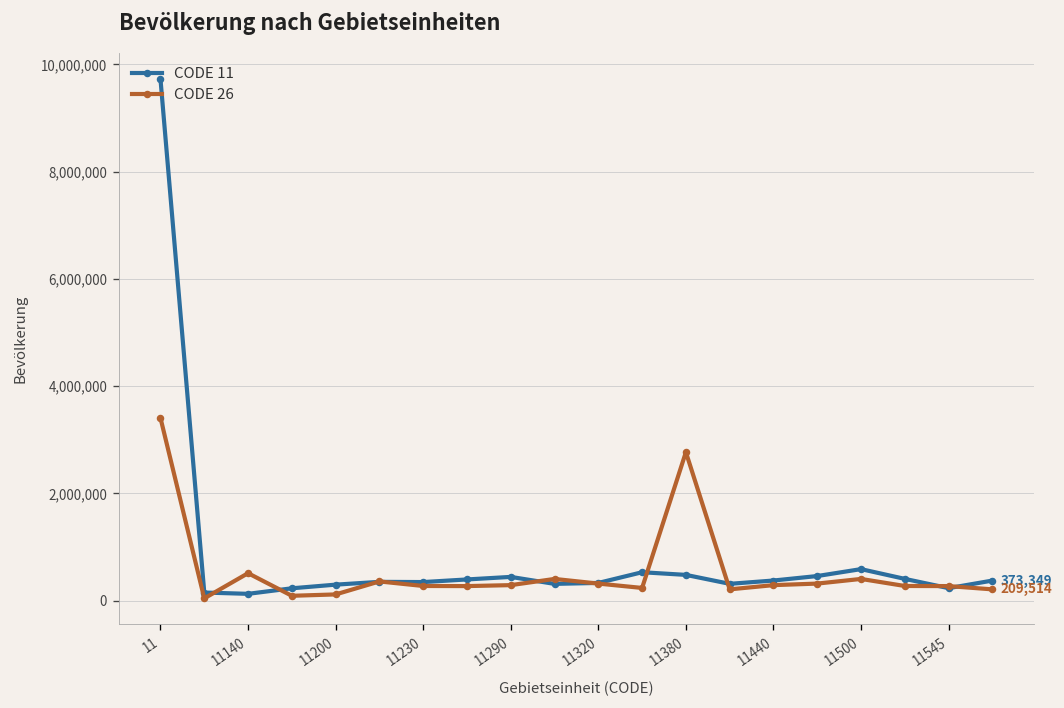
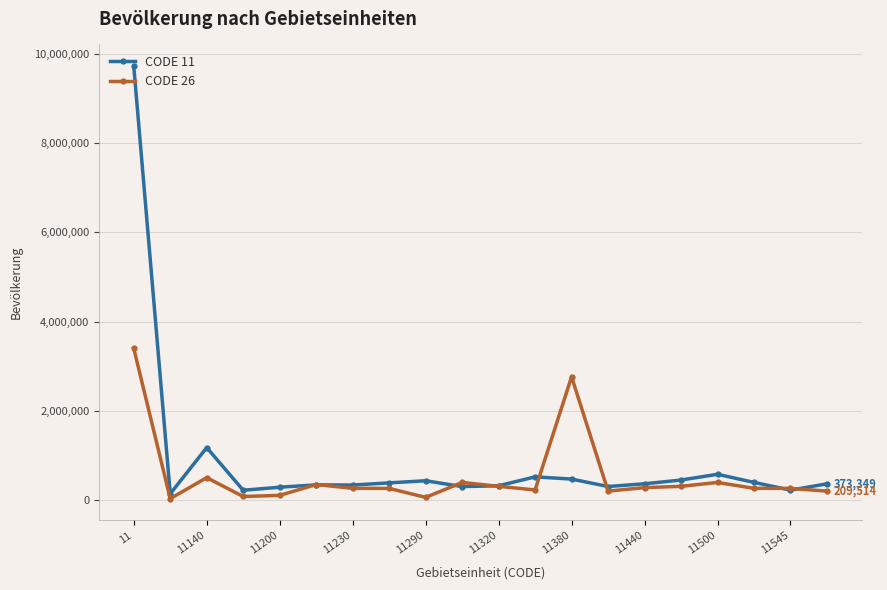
CODE 11, 11140: 100,000 -> 1,200,000
CODE 26, 11290: 300,000 -> 100,000
